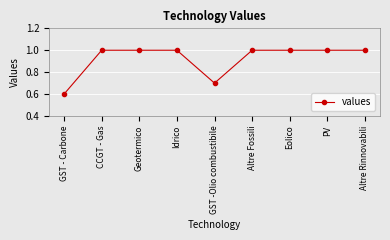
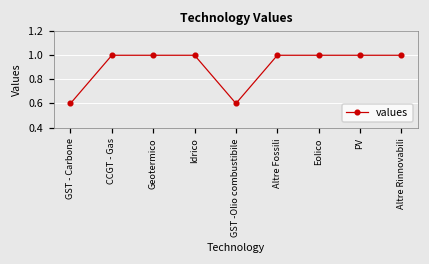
GST -Olio combustibile: 0.7 -> 0.6
